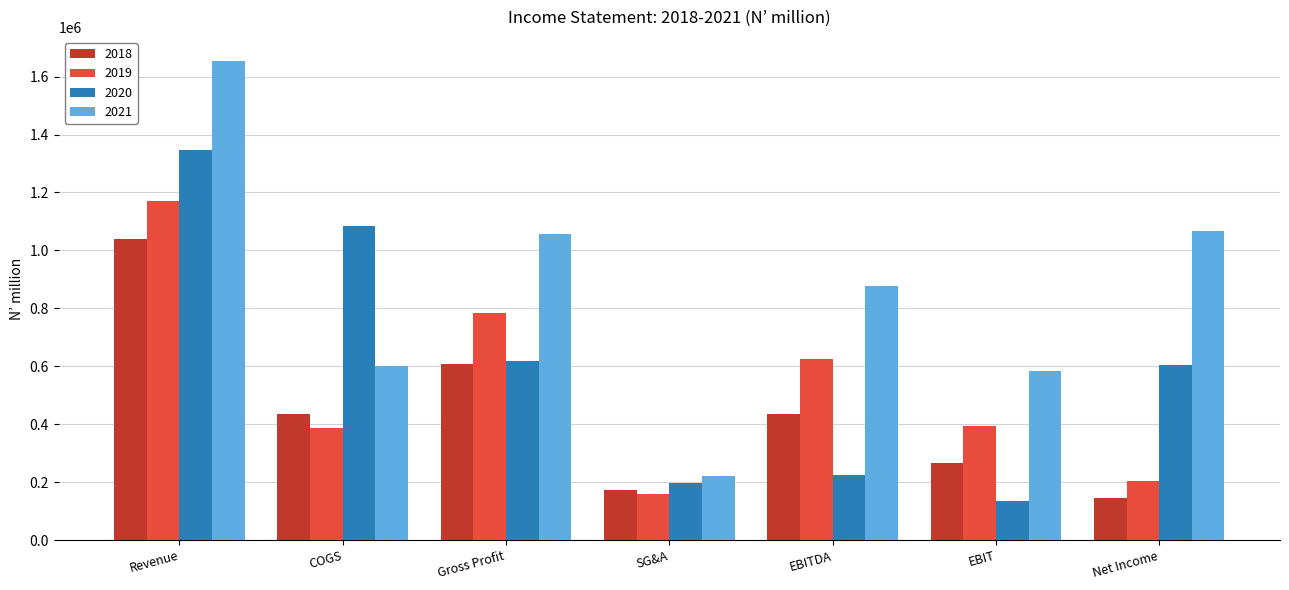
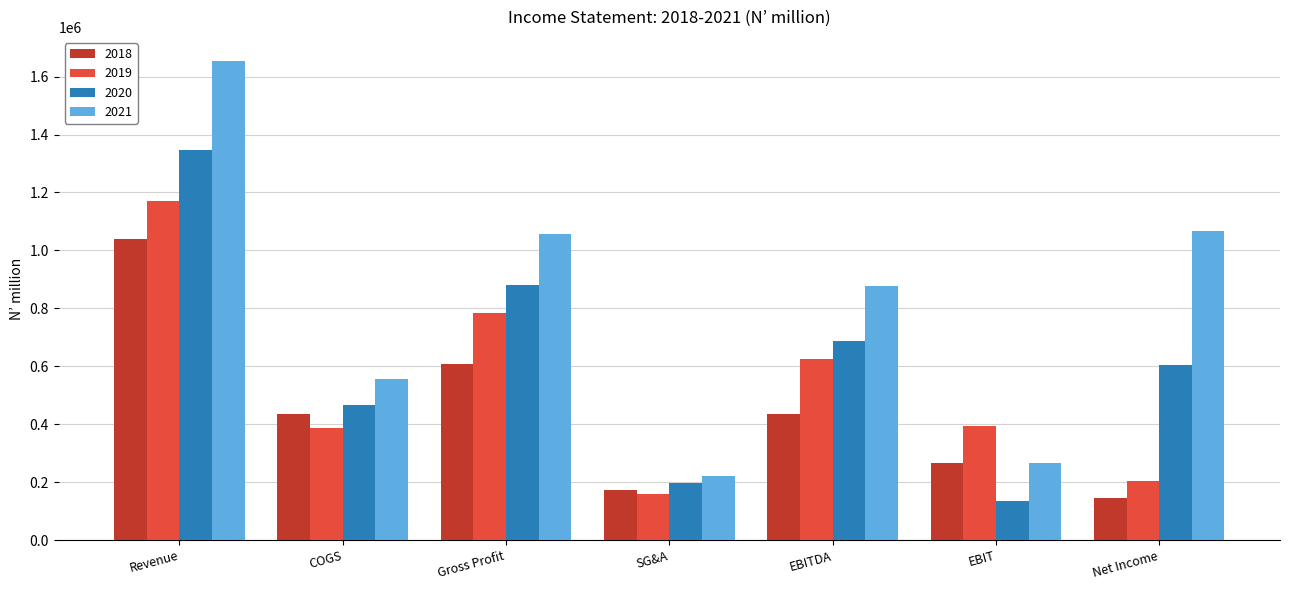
2020, COGS: 1080000 -> 470000
2021, COGS: 600000 -> 550000
2020, Gross Profit: 620000 -> 880000
2020, EBITDA: 230000 -> 690000
2021, EBIT: 580000 -> 270000
